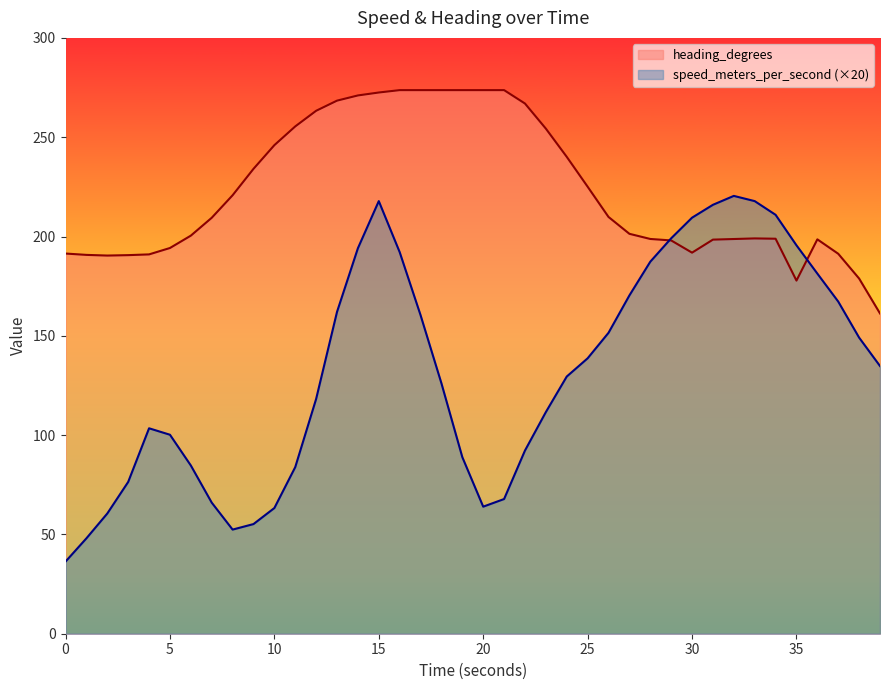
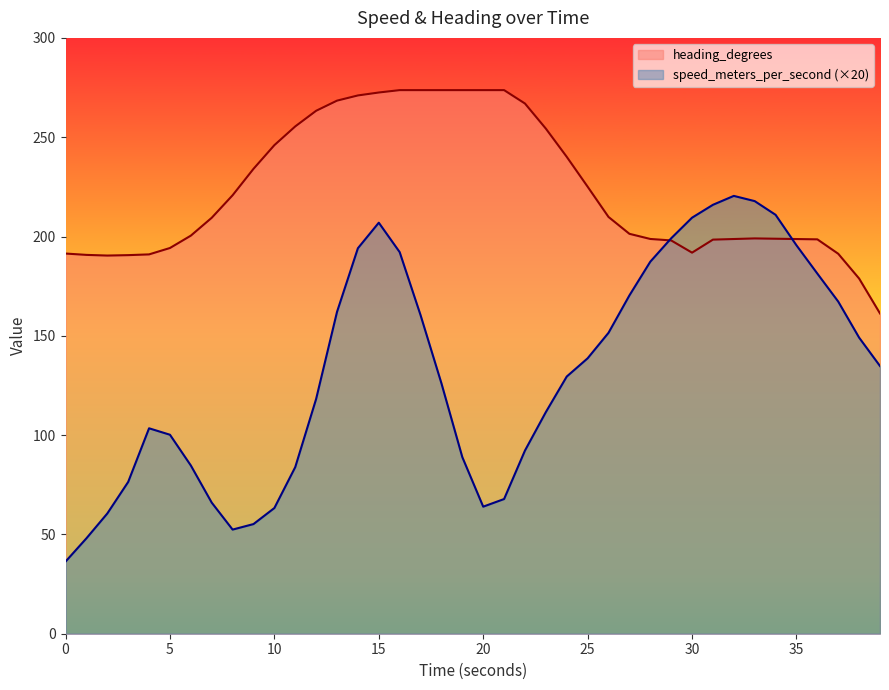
speed_meters_per_second (×20), 15: 218 -> 207
heading_degrees, 35: 178 -> 199
